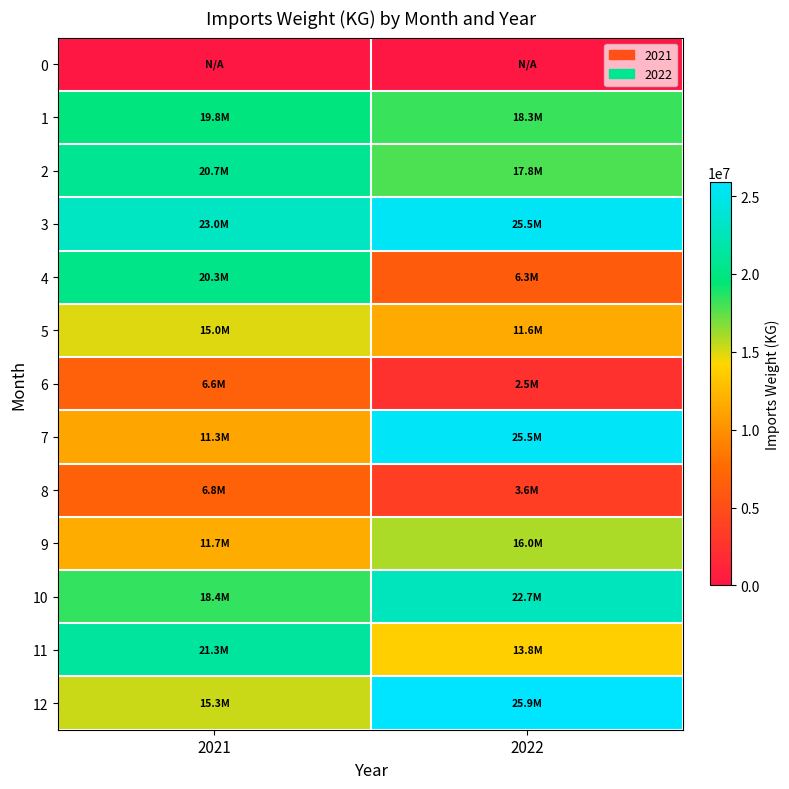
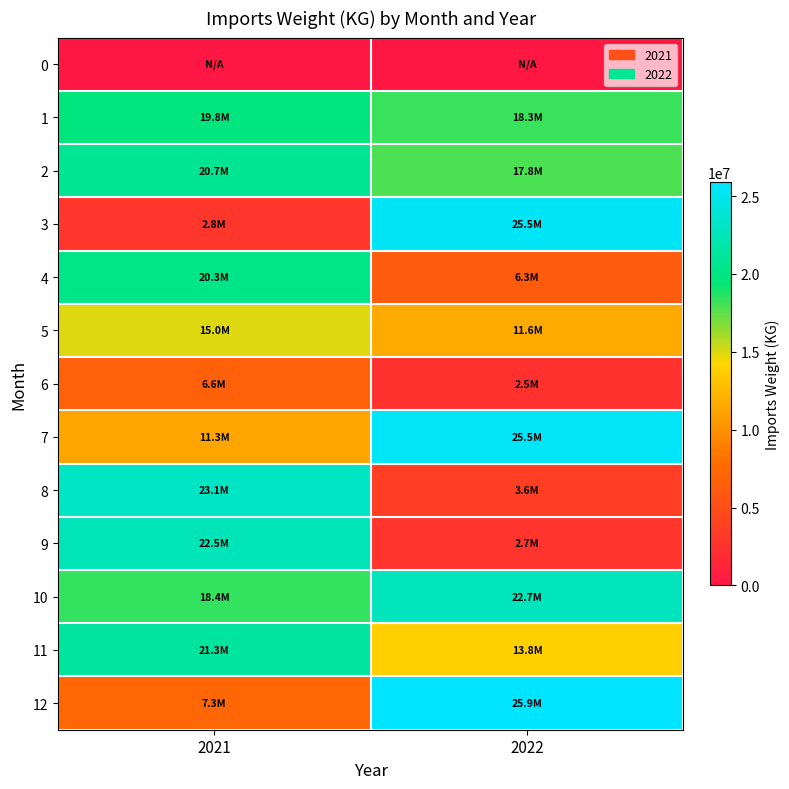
3, 2021: 23.0M -> 2.8M
8, 2021: 6.8M -> 23.1M
9, 2021: 11.7M -> 22.5M
9, 2022: 16.0M -> 2.7M
12, 2021: 15.3M -> 7.3M
